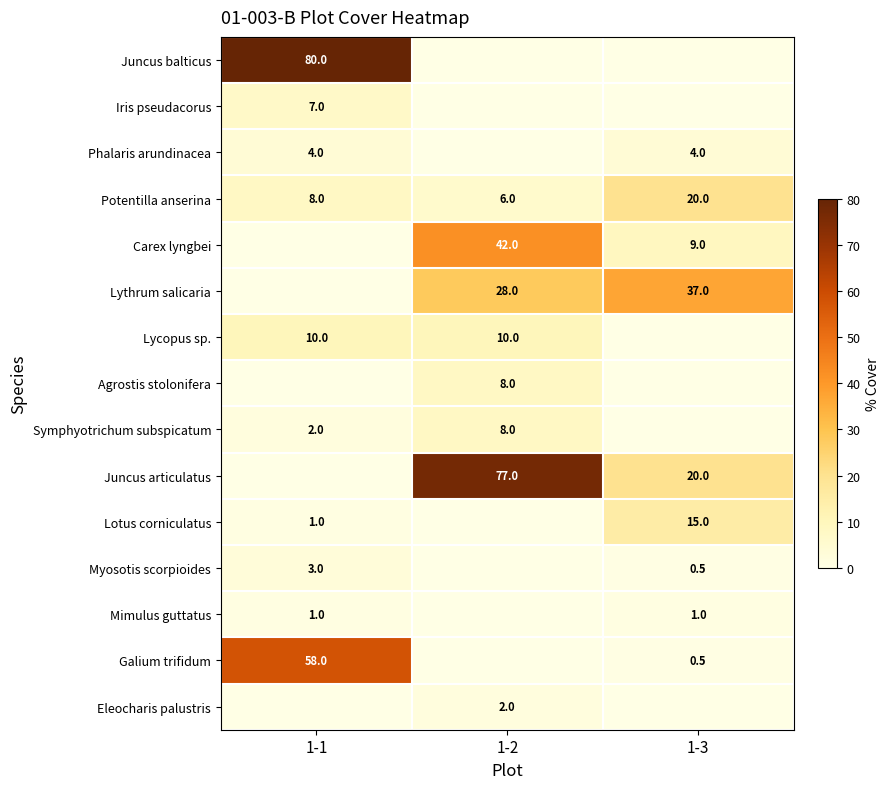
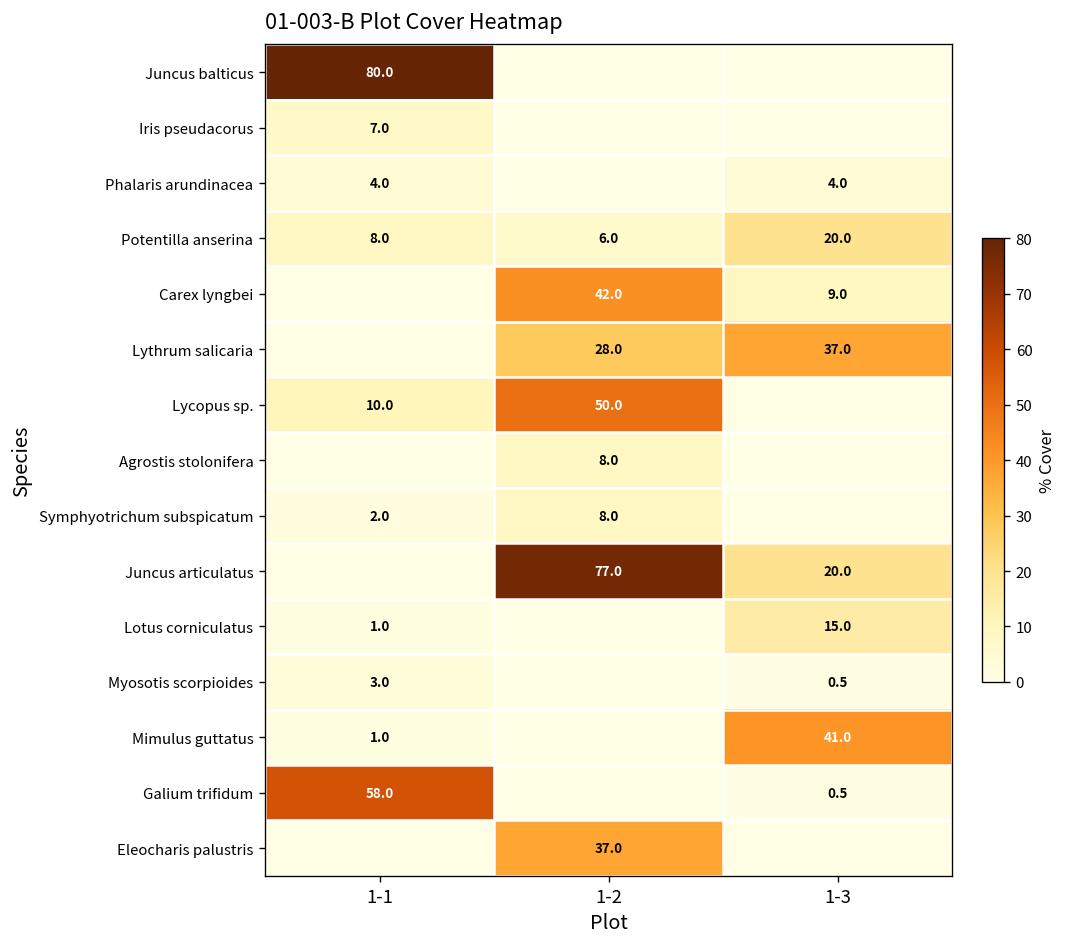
Lycopus sp., 1-2: 10.0 -> 50.0
Mimulus guttatus, 1-3: 1.0 -> 41.0
Eleocharis palustris, 1-2: 2.0 -> 37.0
